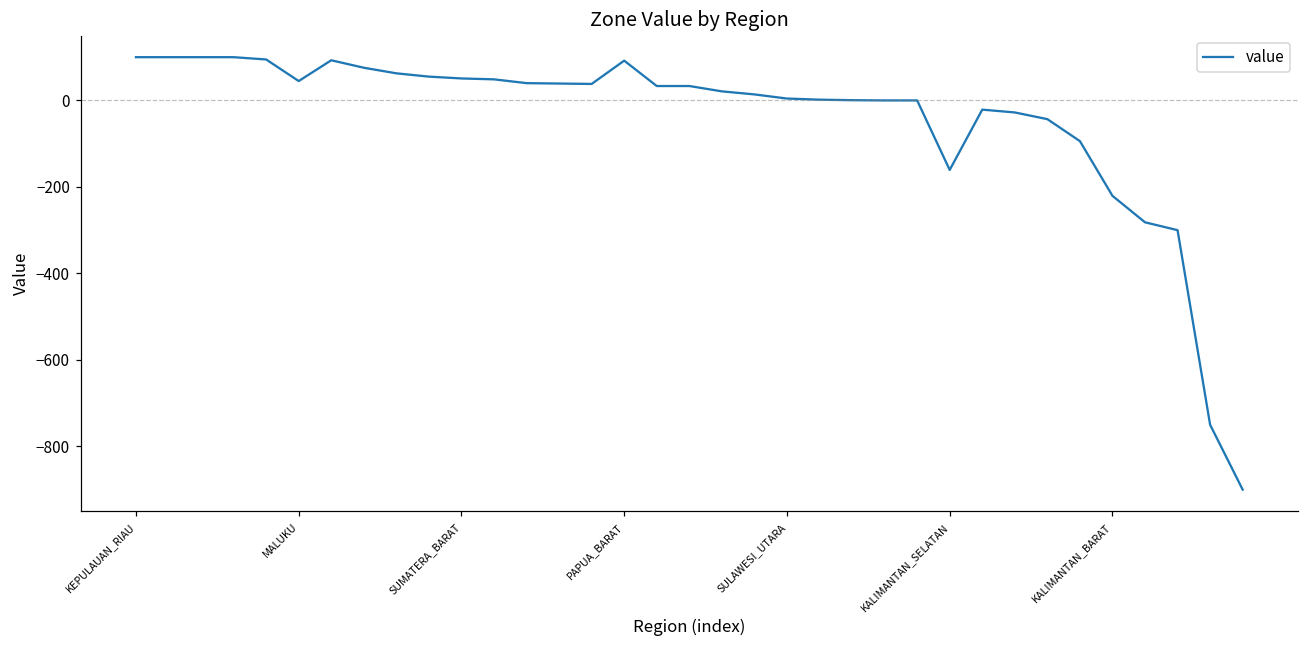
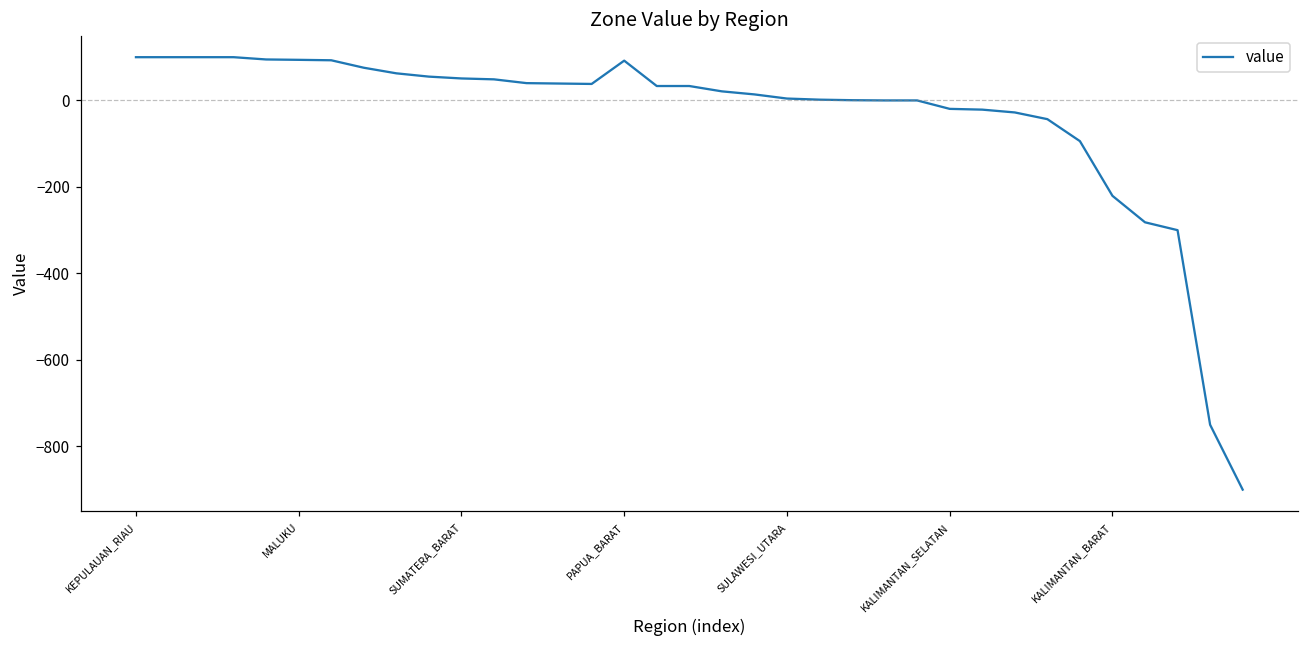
MALUKU: 40 -> 90
KALIMANTAN_SELATAN: -160 -> -20
